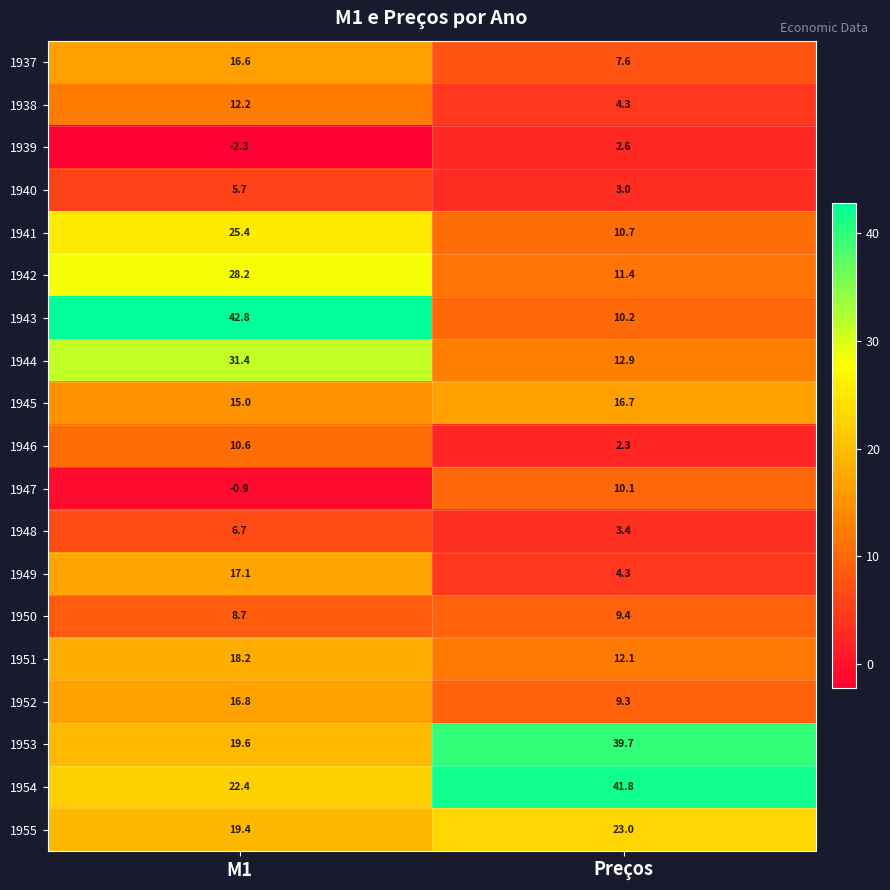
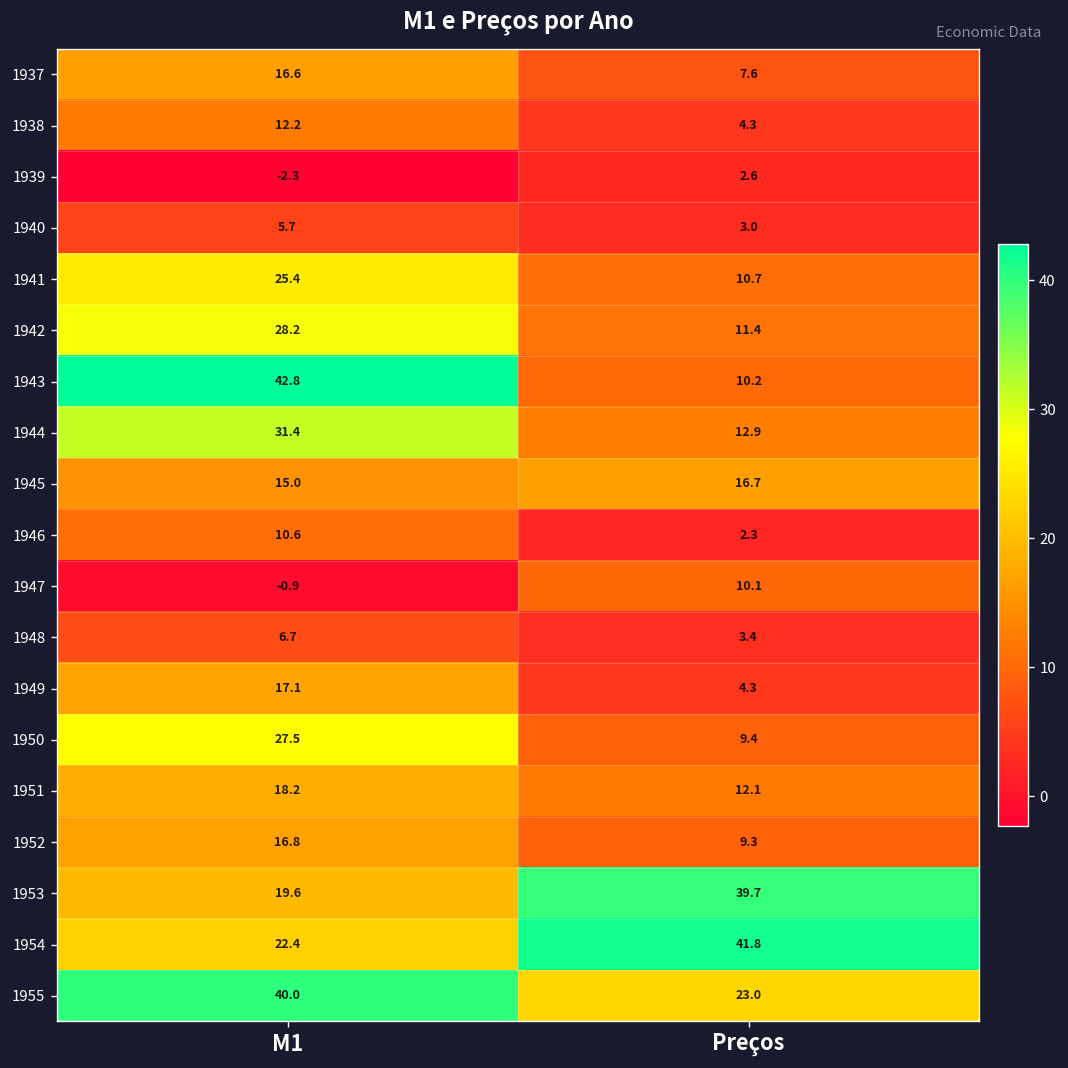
1950, M1: 8.7 -> 27.5
1955, M1: 19.4 -> 40.0
